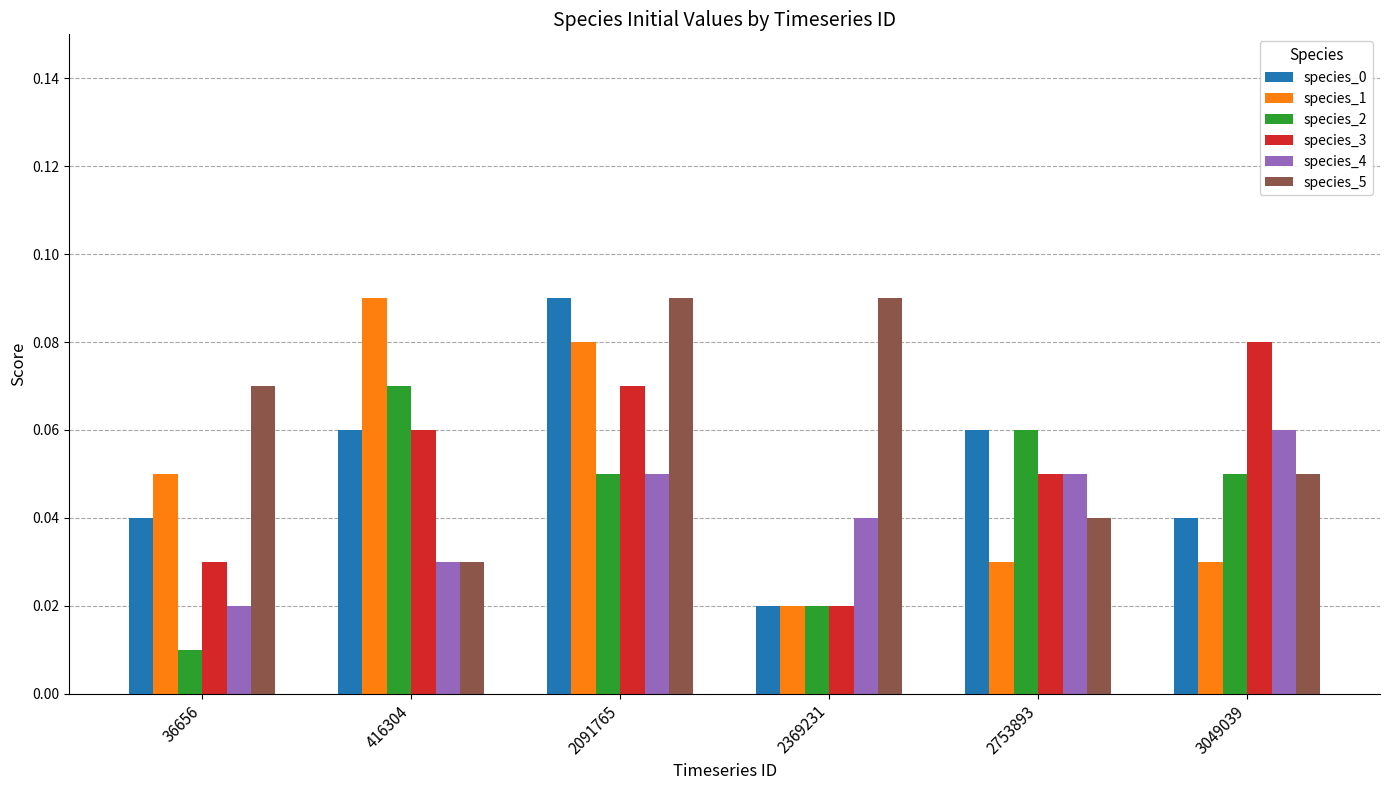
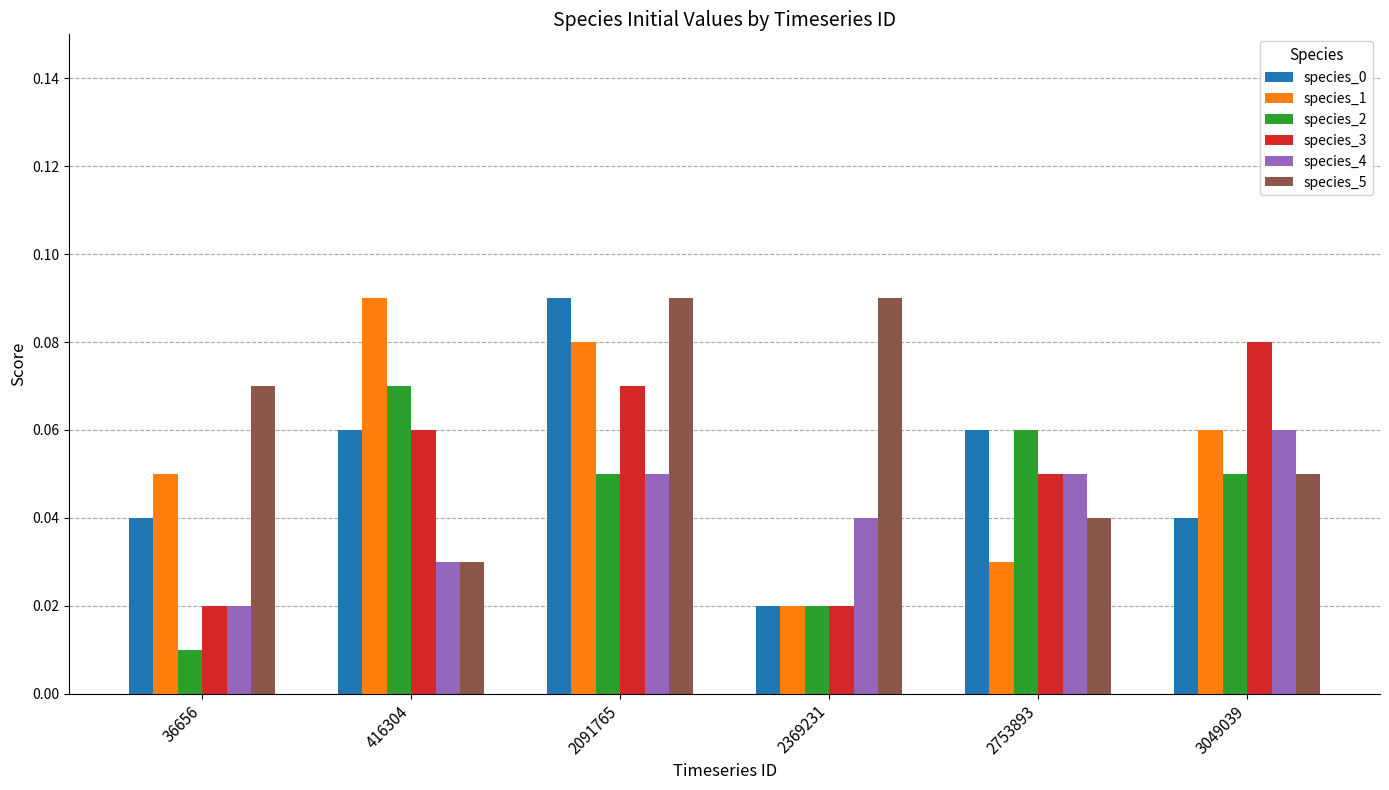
species_3, 36656: 0.03 -> 0.02
species_1, 3049039: 0.03 -> 0.06
